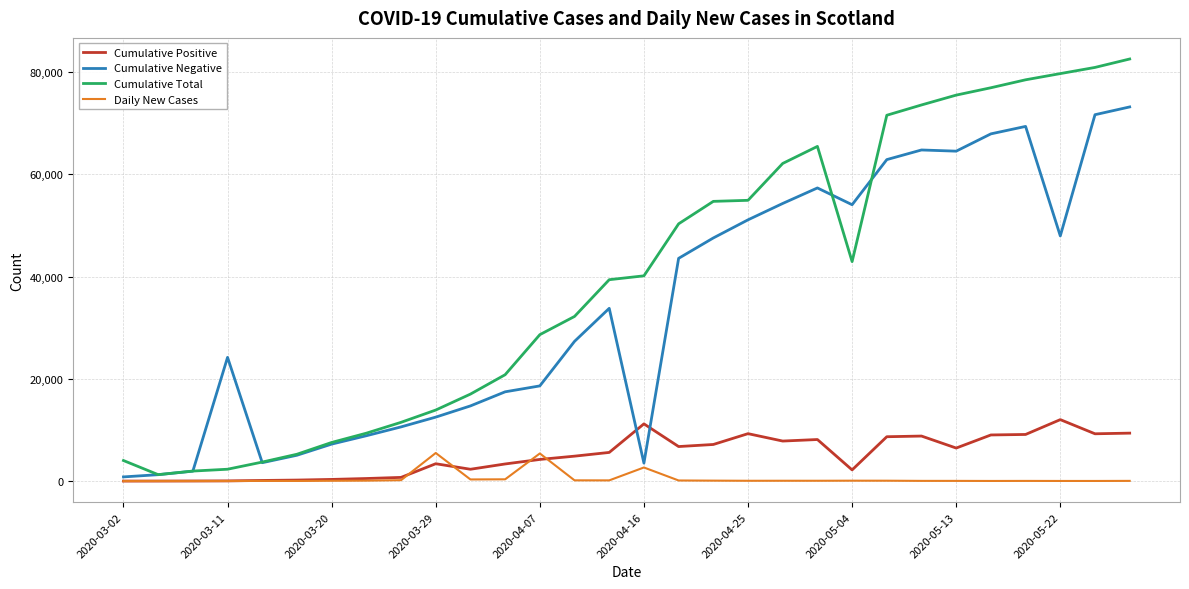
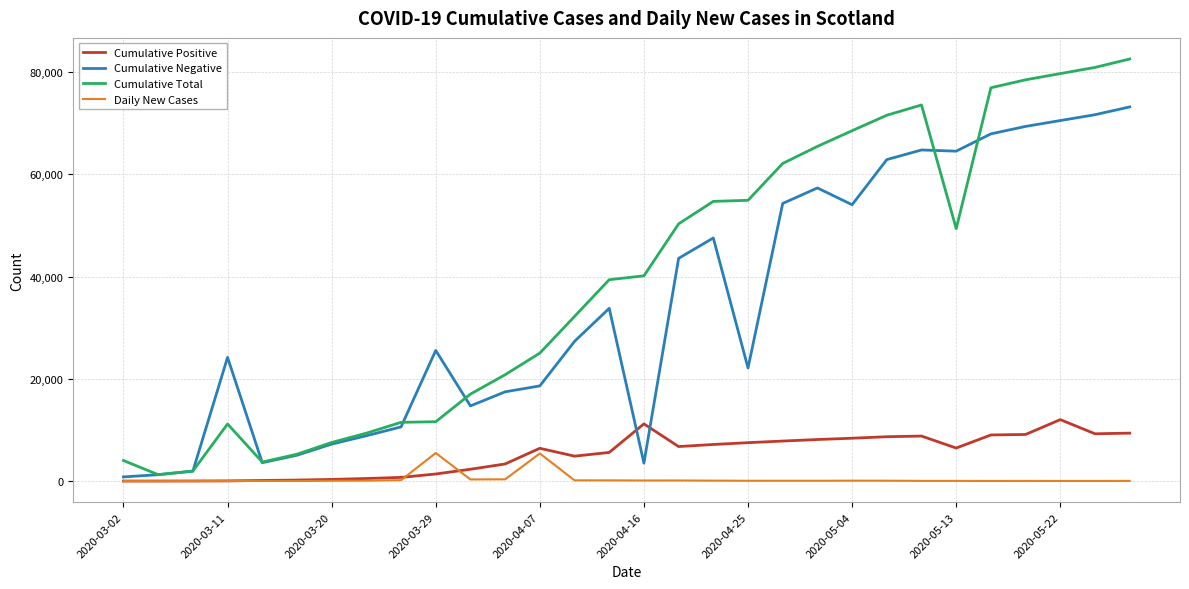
Cumulative Total, 2020-03-11: 2,000 -> 11,000
Cumulative Positive, 2020-03-29: 3,000 -> 1,000
Cumulative Negative, 2020-03-29: 13,000 -> 26,000
Cumulative Total, 2020-03-29: 14,000 -> 12,000
Cumulative Positive, 2020-04-07: 4,000 -> 6,000
Cumulative Total, 2020-04-07: 29,000 -> 25,000
Daily New Cases, 2020-04-16: 3,000 -> 0
Cumulative Positive, 2020-04-25: 9,000 -> 8,000
Cumulative Negative, 2020-04-25: 51,000 -> 22,000
Cumulative Positive, 2020-05-04: 2,000 -> 8,000
Cumulative Total, 2020-05-04: 43,000 -> 69,000
Cumulative Total, 2020-05-13: 75,000 -> 49,000
Cumulative Negative, 2020-05-22: 48,000 -> 70,000
